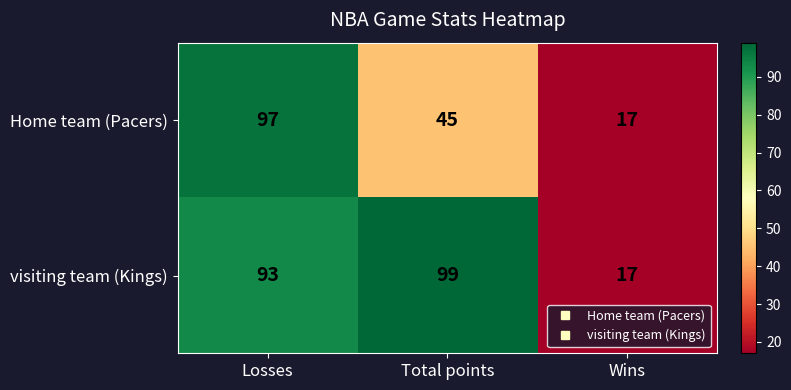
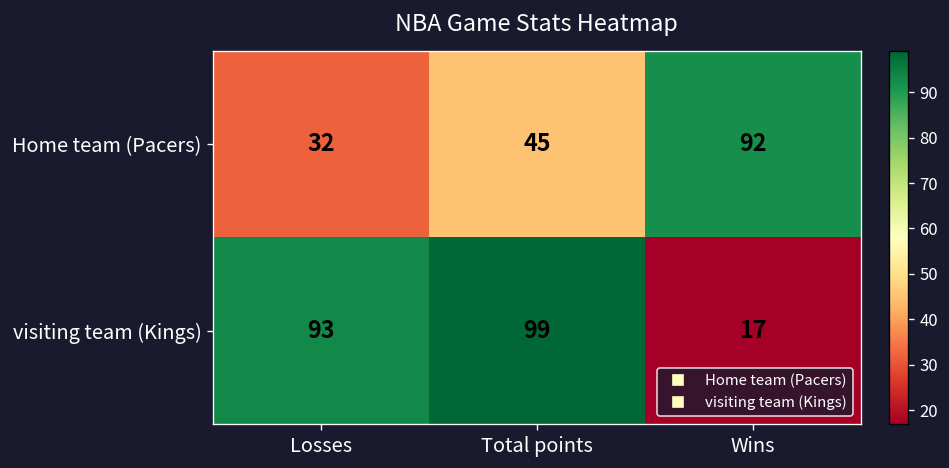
Home team (Pacers), Losses: 97 -> 32
Home team (Pacers), Wins: 17 -> 92
